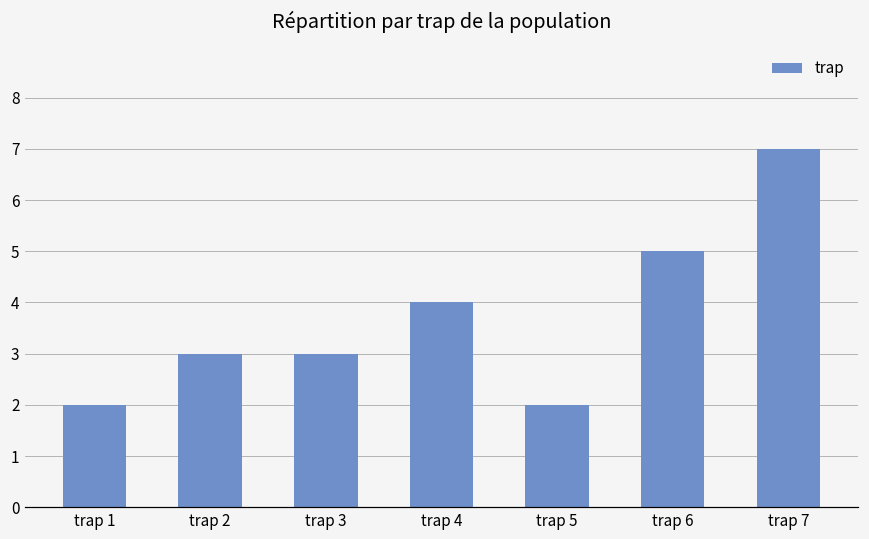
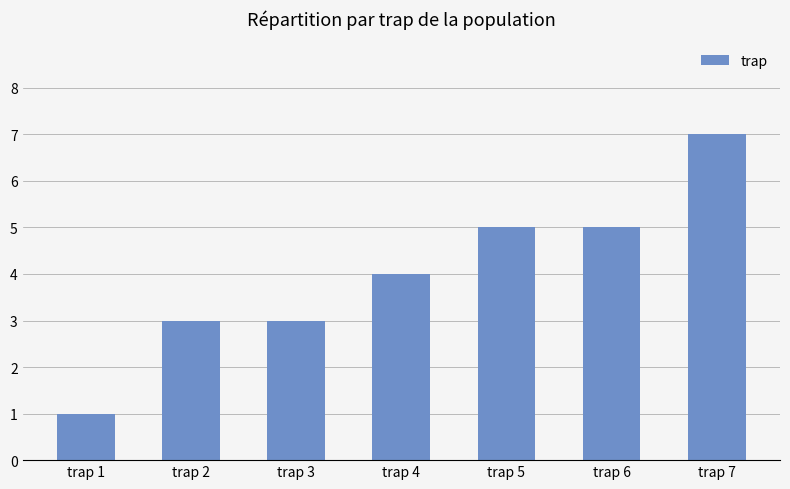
trap 1: 2 -> 1
trap 5: 2 -> 5
